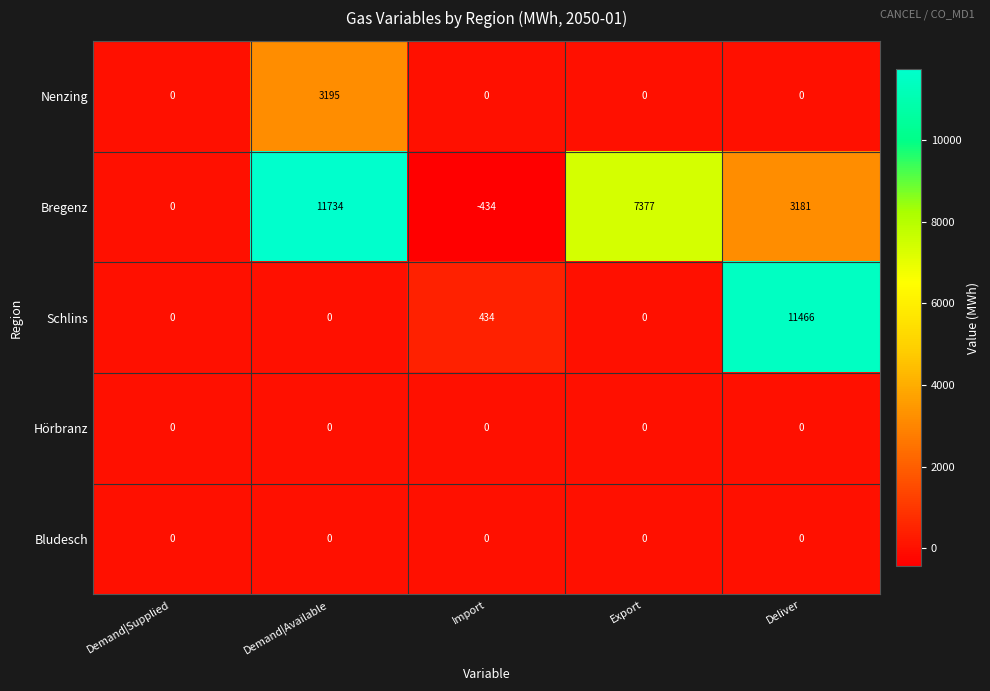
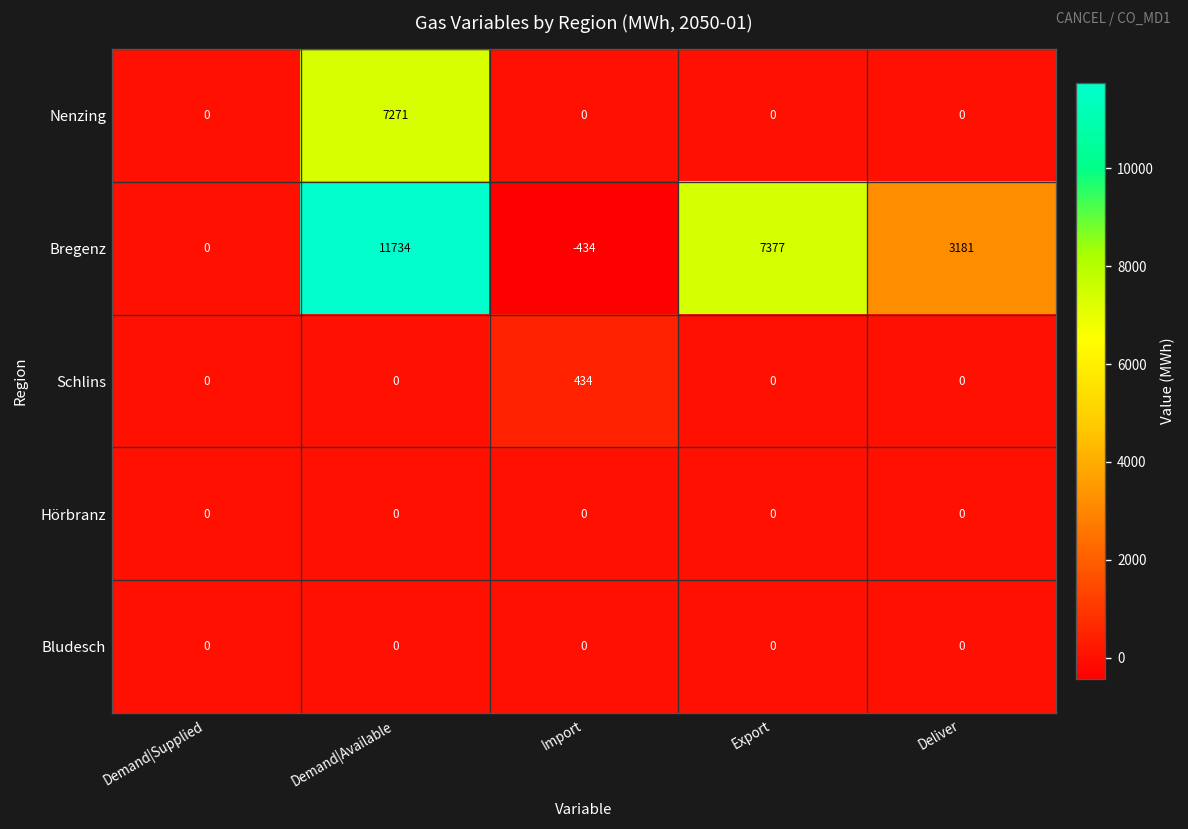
Nenzing, Demand|Available: 3195 -> 7271
Schlins, Deliver: 11466 -> 0
